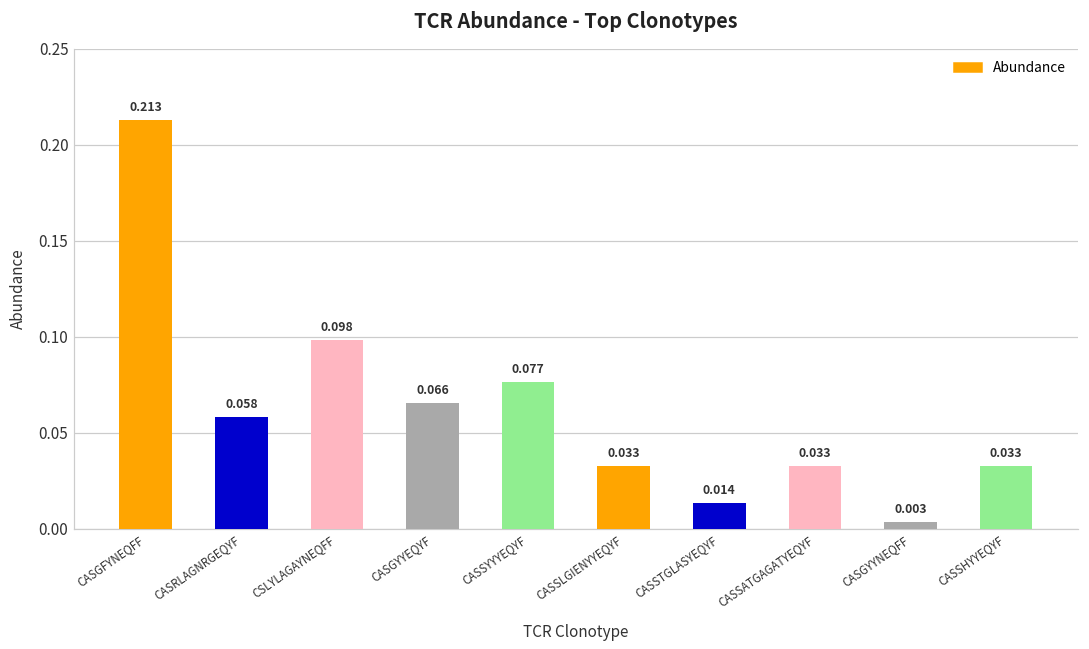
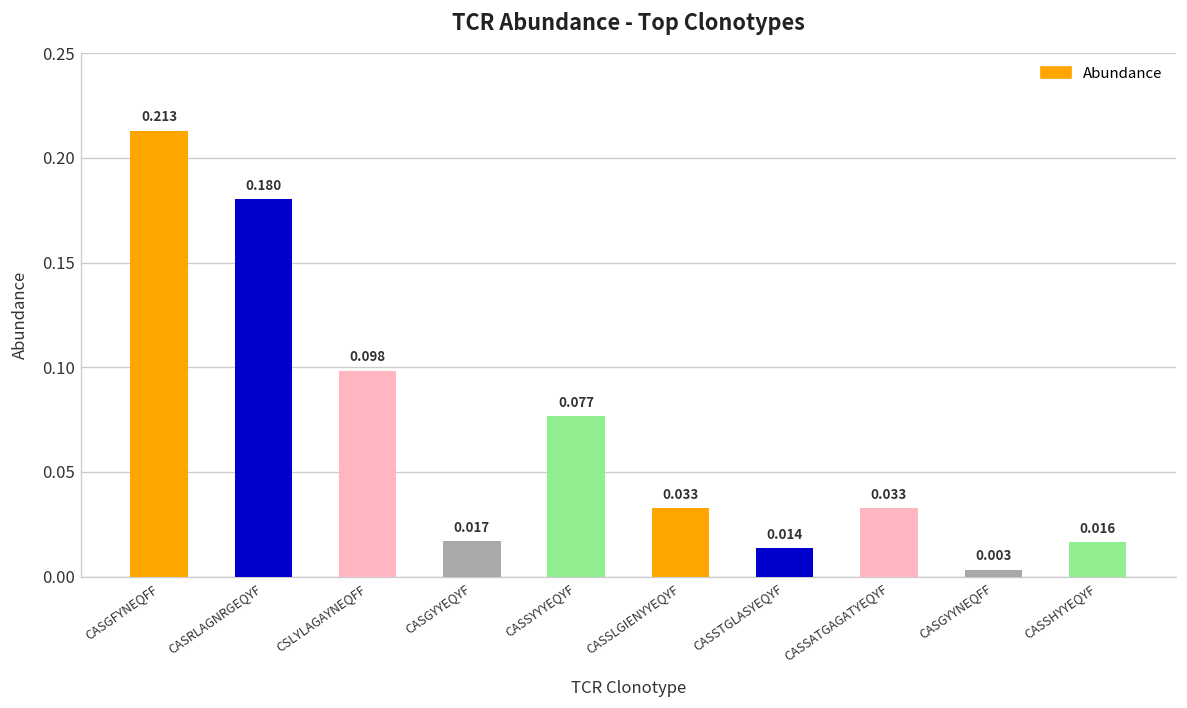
CASRLAGNRGEQYF: 0.058 -> 0.180
CASGYYEQYF: 0.066 -> 0.017
CASSHYYEQYF: 0.033 -> 0.016
